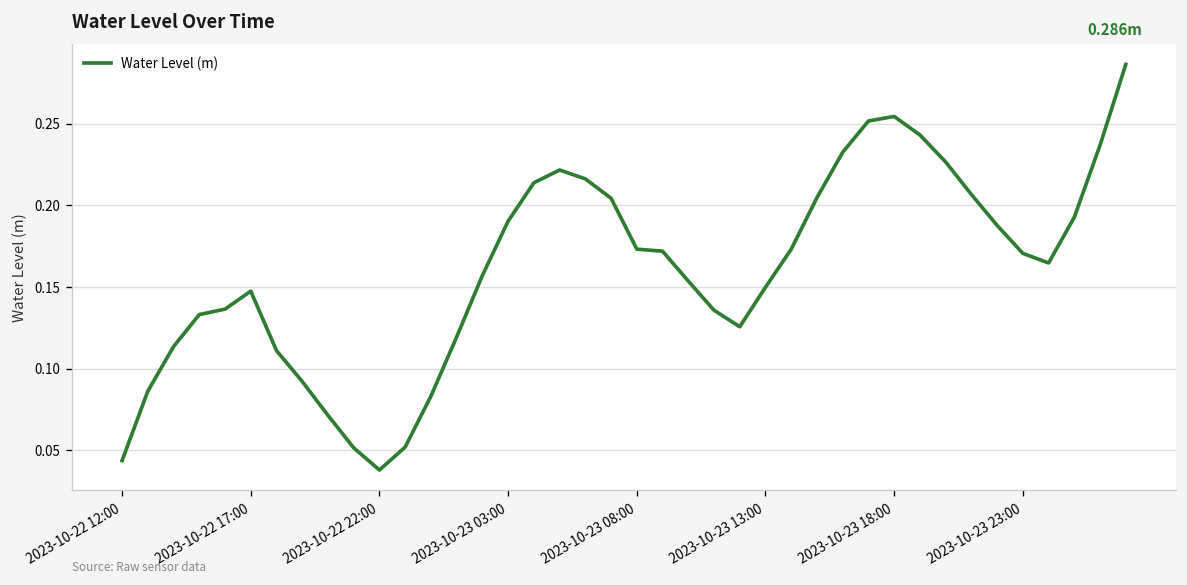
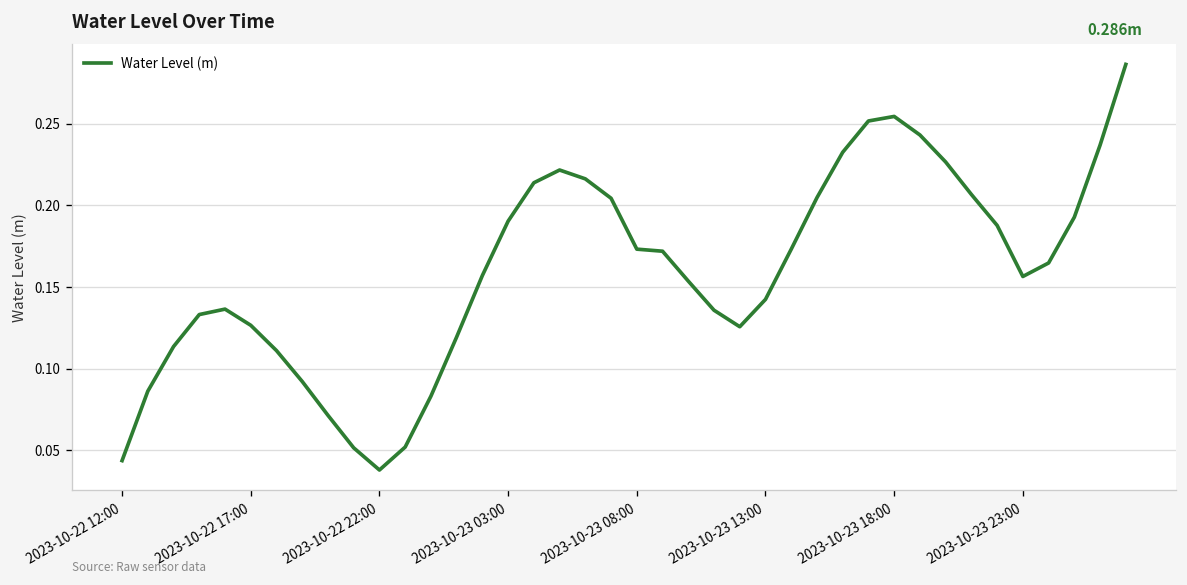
2023-10-22 17:00: 0.147 -> 0.127
2023-10-23 13:00: 0.150 -> 0.142
2023-10-23 23:00: 0.171 -> 0.156
